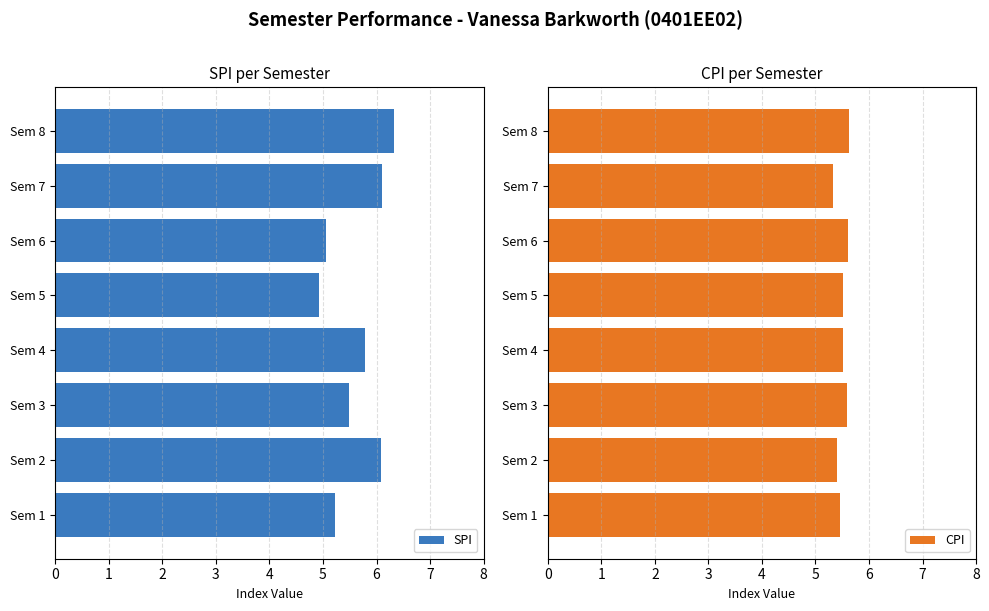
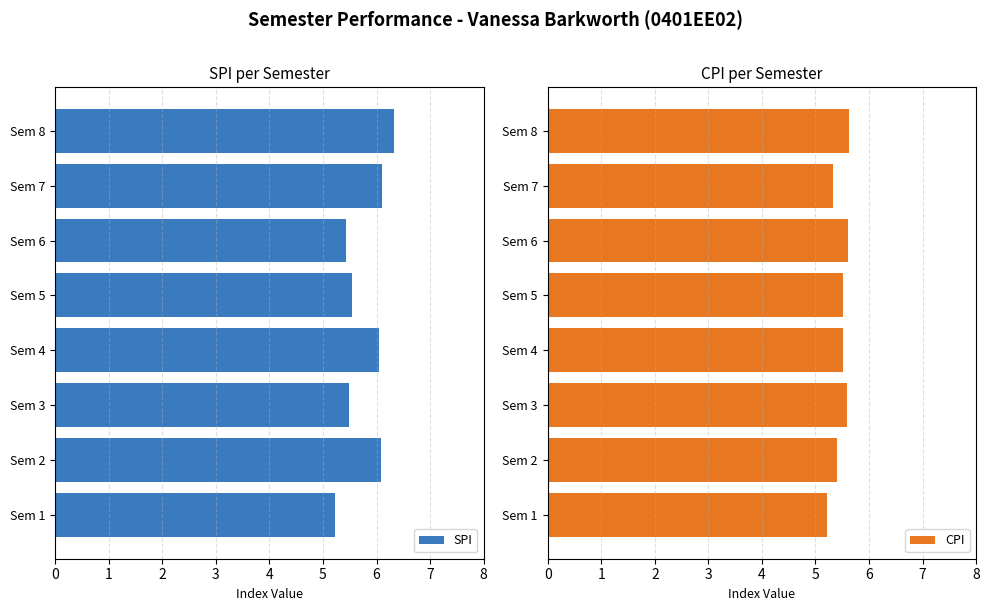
SPI per Semester, Sem 6: 5.1 -> 5.4
SPI per Semester, Sem 5: 4.9 -> 5.5
SPI per Semester, Sem 4: 5.8 -> 6.1
CPI per Semester, Sem 1: 5.5 -> 5.2
